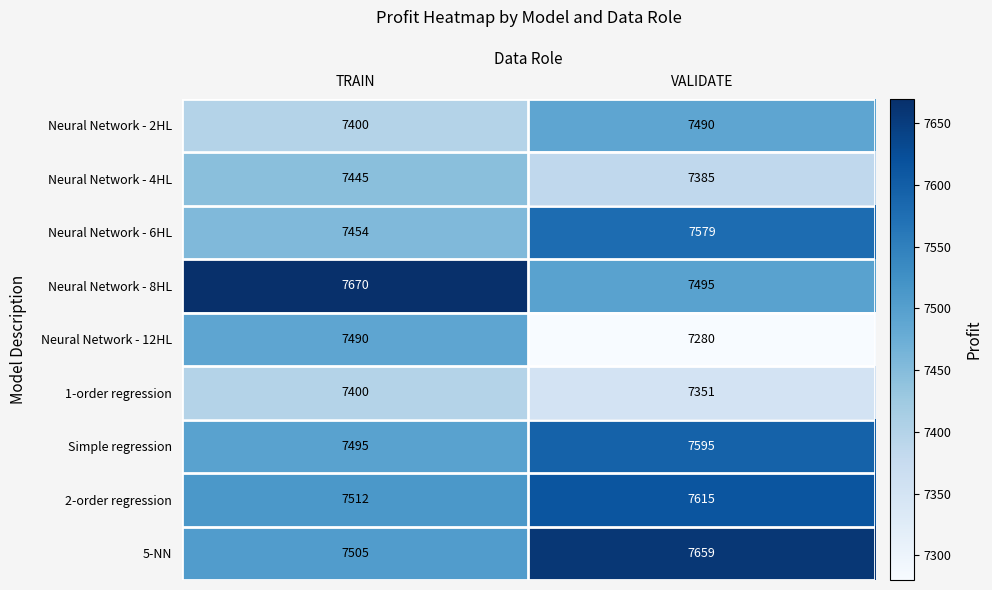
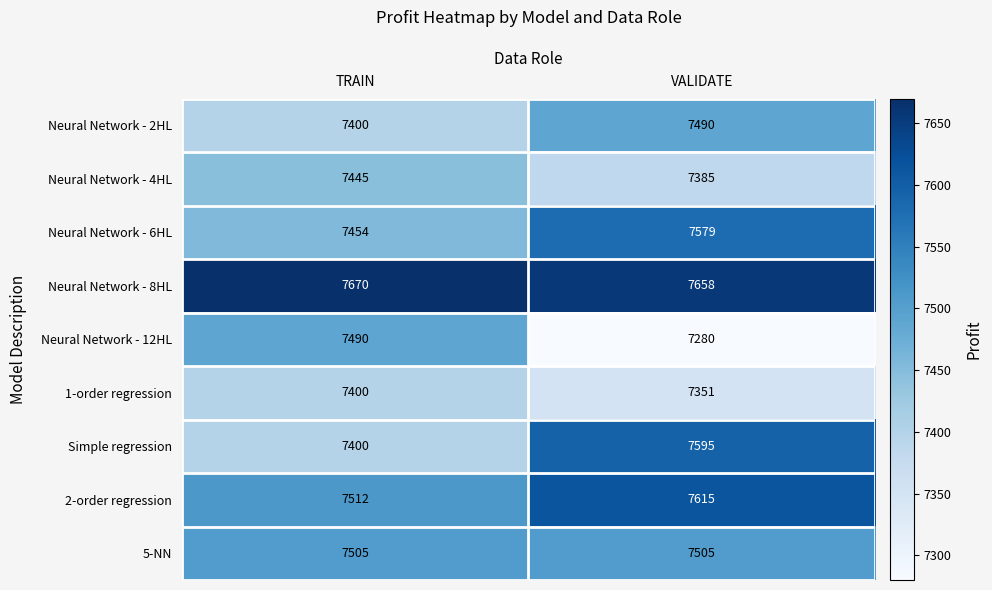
Neural Network - 8HL, VALIDATE: 7495 -> 7658
Simple regression, TRAIN: 7495 -> 7400
5-NN, VALIDATE: 7659 -> 7505
